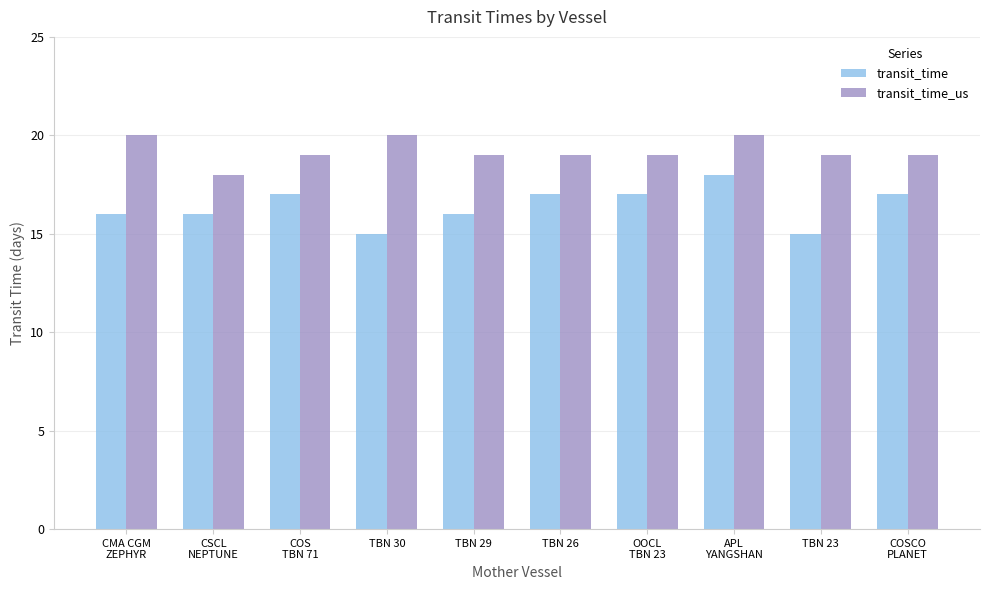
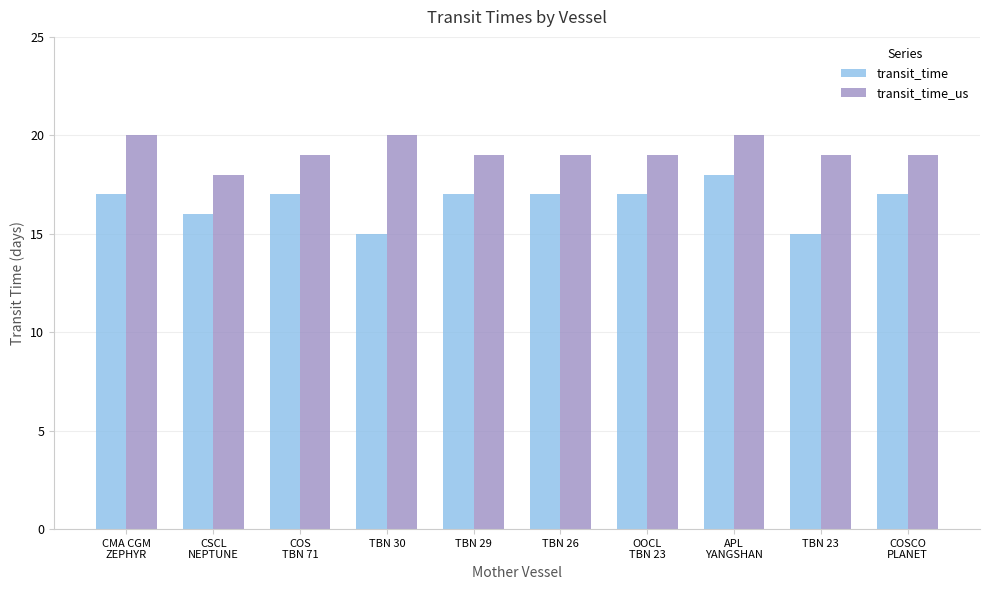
transit_time, CMA CGM ZEPHYR: 16 -> 17
transit_time, TBN 29: 16 -> 17
